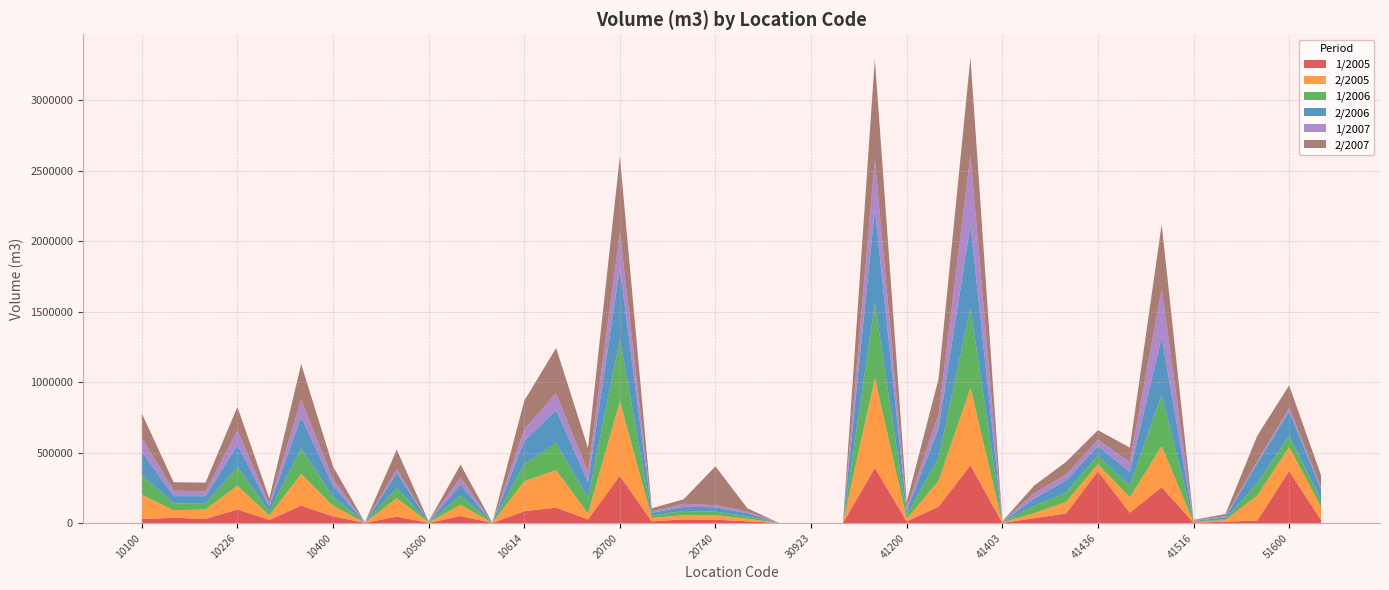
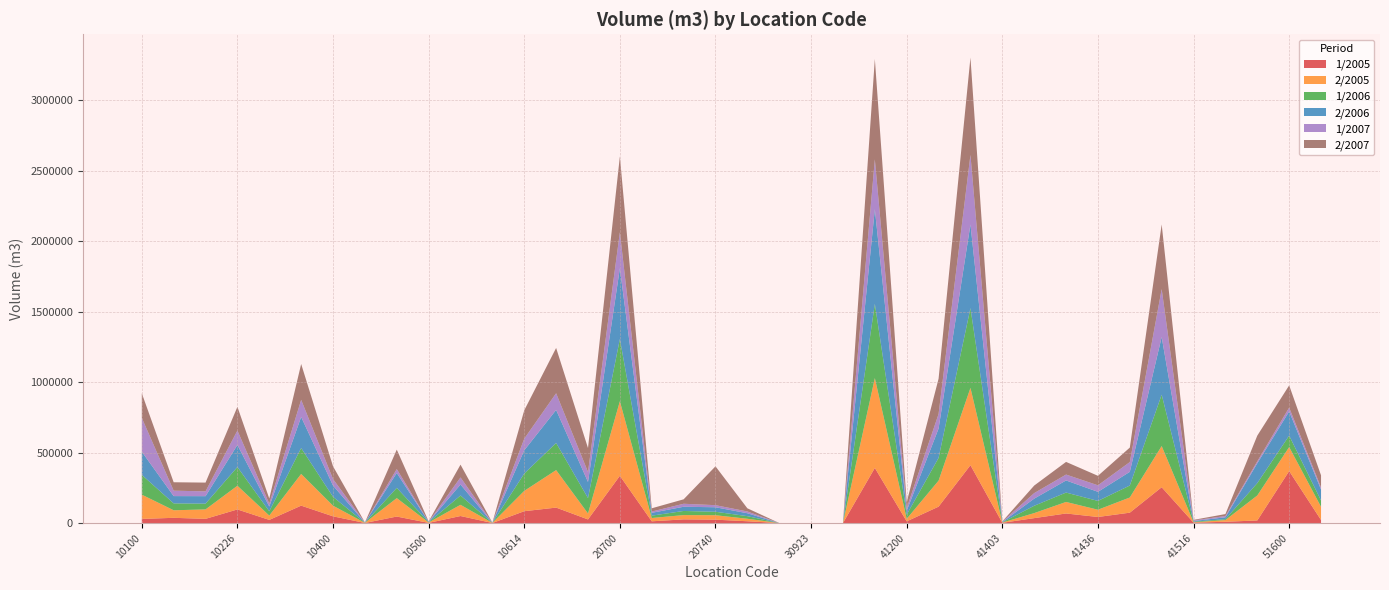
1/2007, 10100: 100000 -> 240000
2/2005, 10614: 210000 -> 140000
1/2005, 41436: 370000 -> 40000
